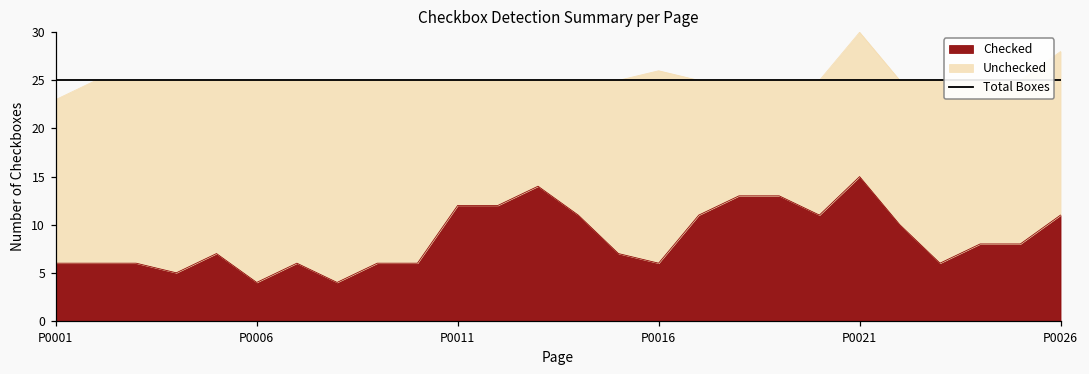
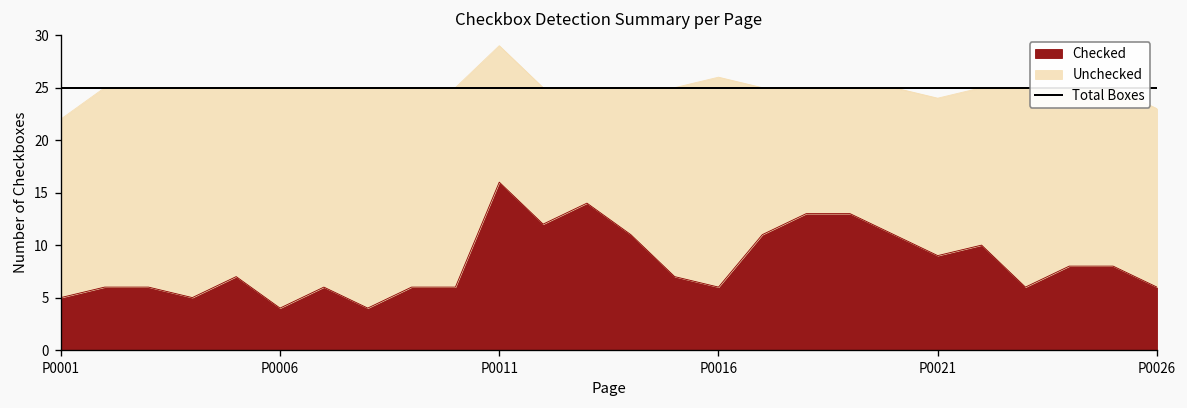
Checked, P0001: 6 -> 5
Checked, P0011: 12 -> 16
Checked, P0021: 15 -> 9
Checked, P0026: 11 -> 6
